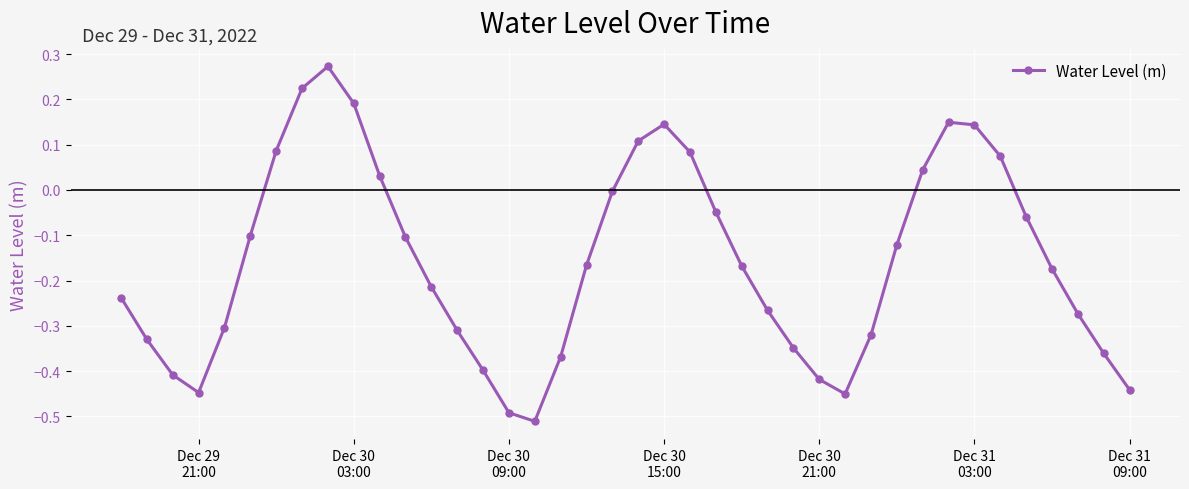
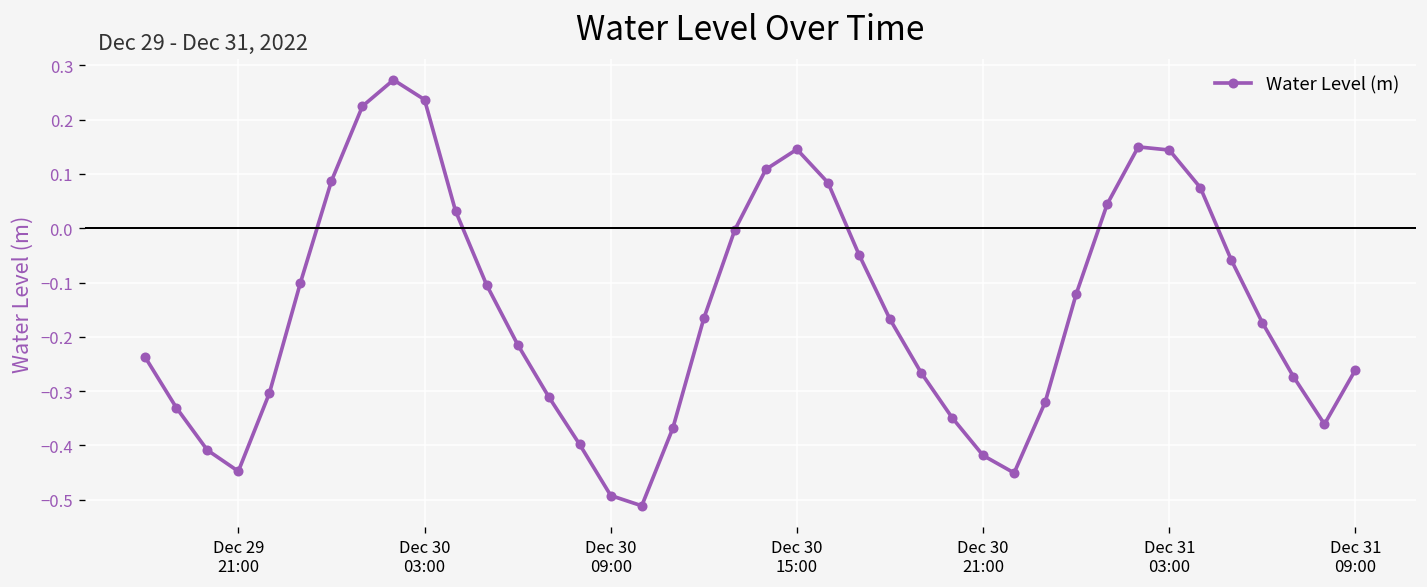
Dec 30 03:00: 0.19 -> 0.24
Dec 31 09:00: -0.44 -> -0.26
